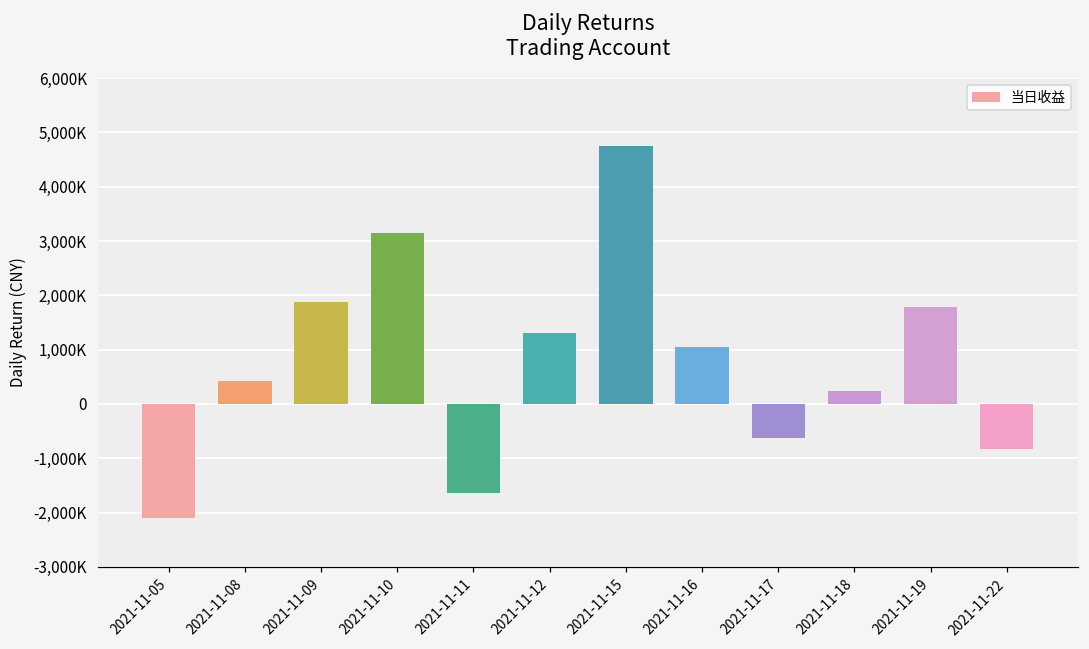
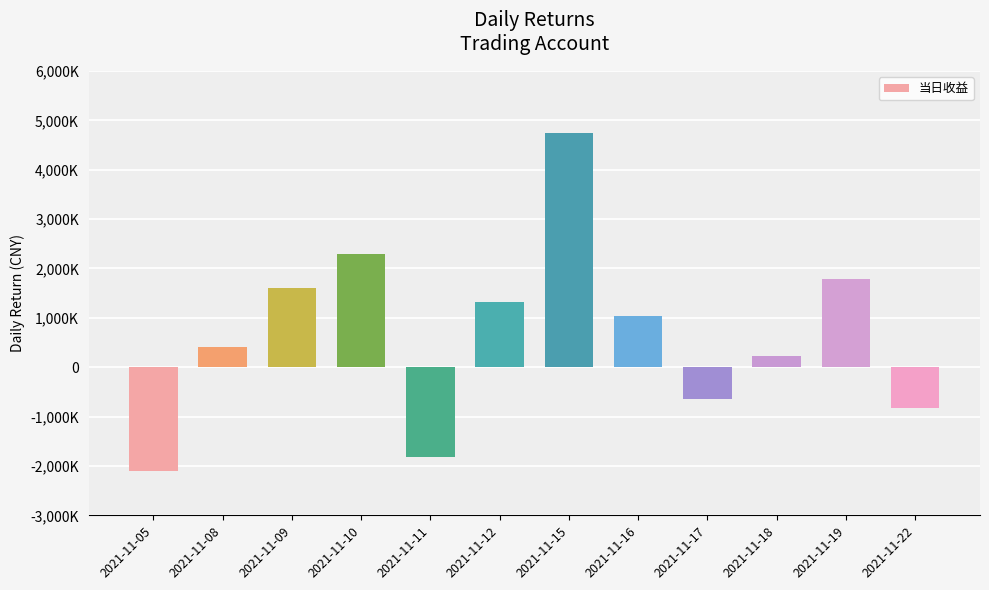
2021-11-09: 1,900,000 -> 1,600,000
2021-11-10: 3,100,000 -> 2,300,000
2021-11-11: -1,600,000 -> -1,800,000
